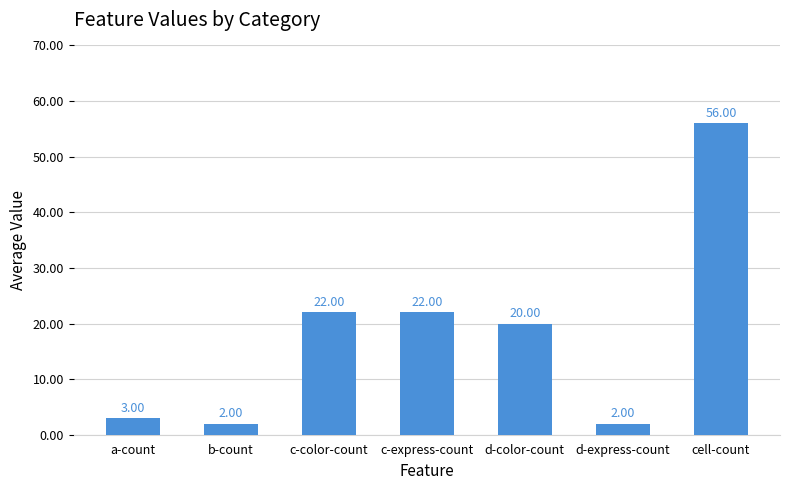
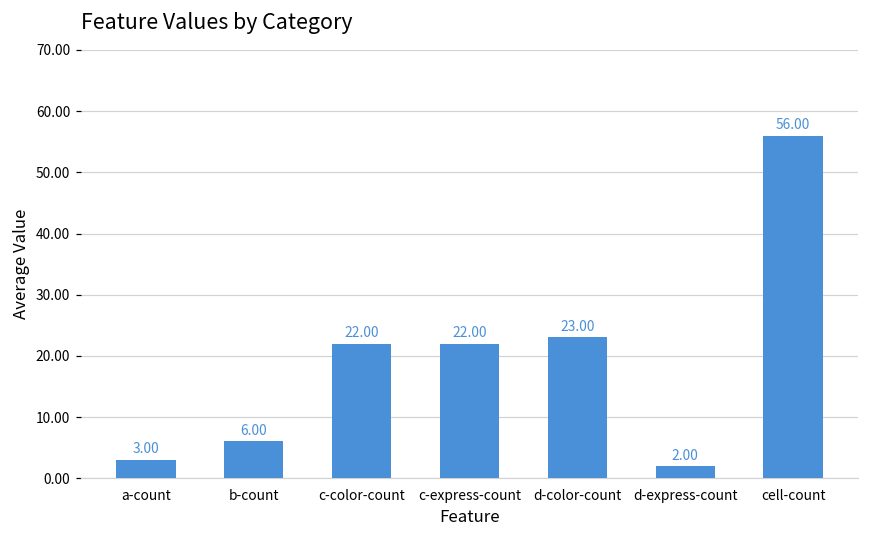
b-count: 2.00 -> 6.00
d-color-count: 20.00 -> 23.00
